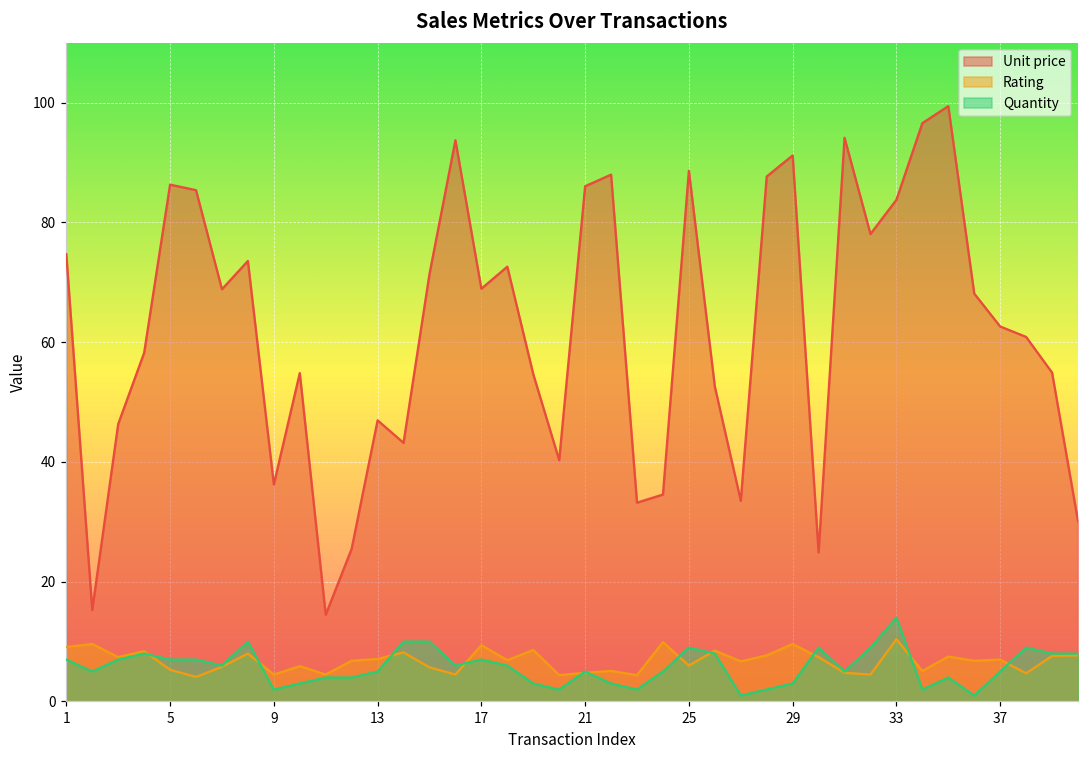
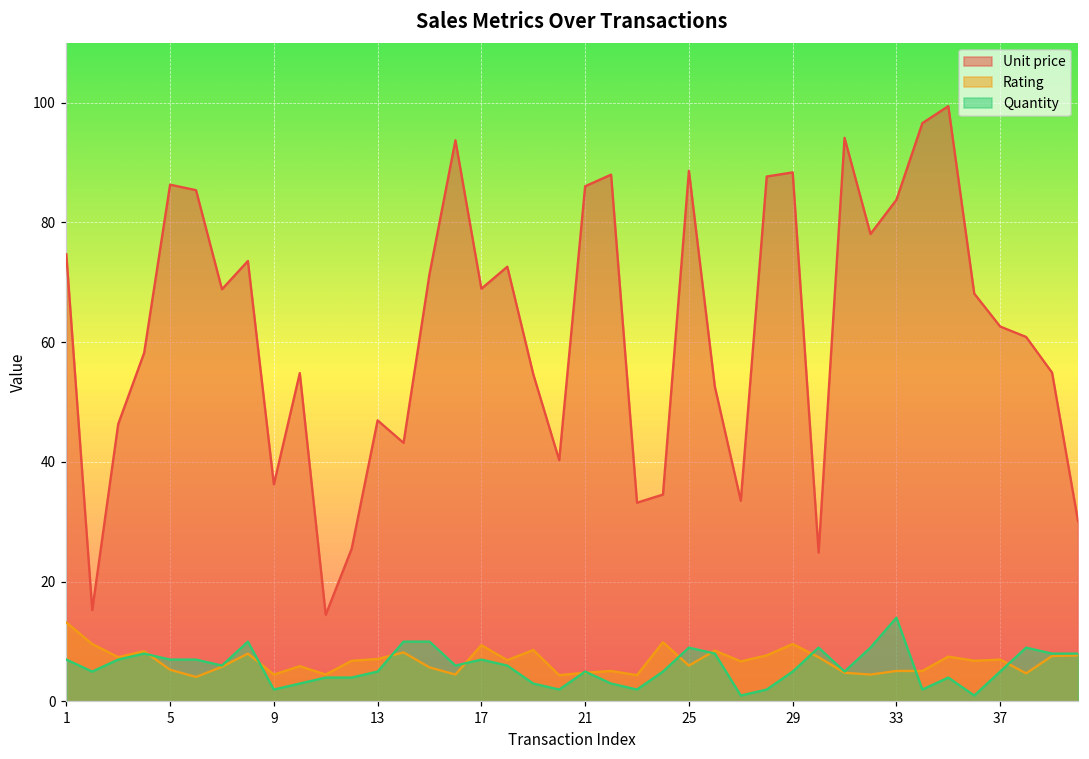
Rating, 1: 9 -> 13
Unit price, 29: 91 -> 88
Quantity, 29: 3 -> 5
Rating, 33: 10 -> 5
